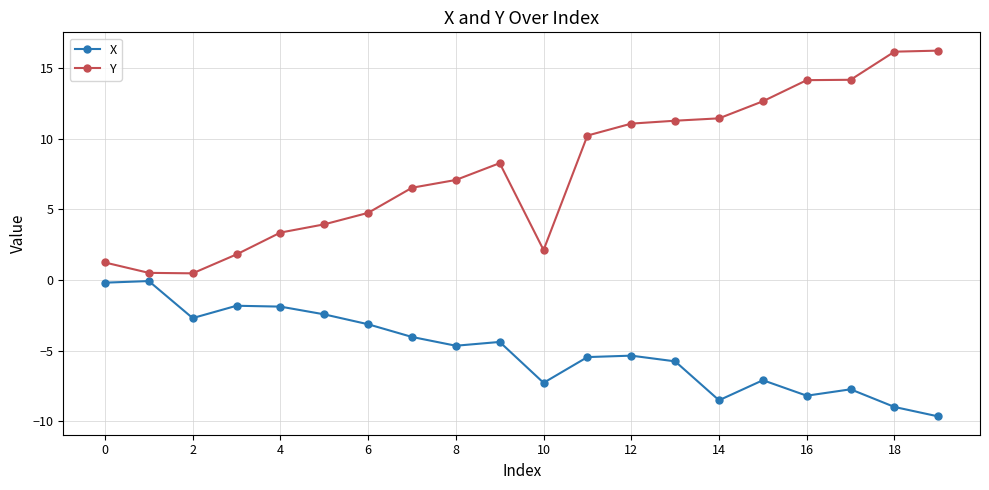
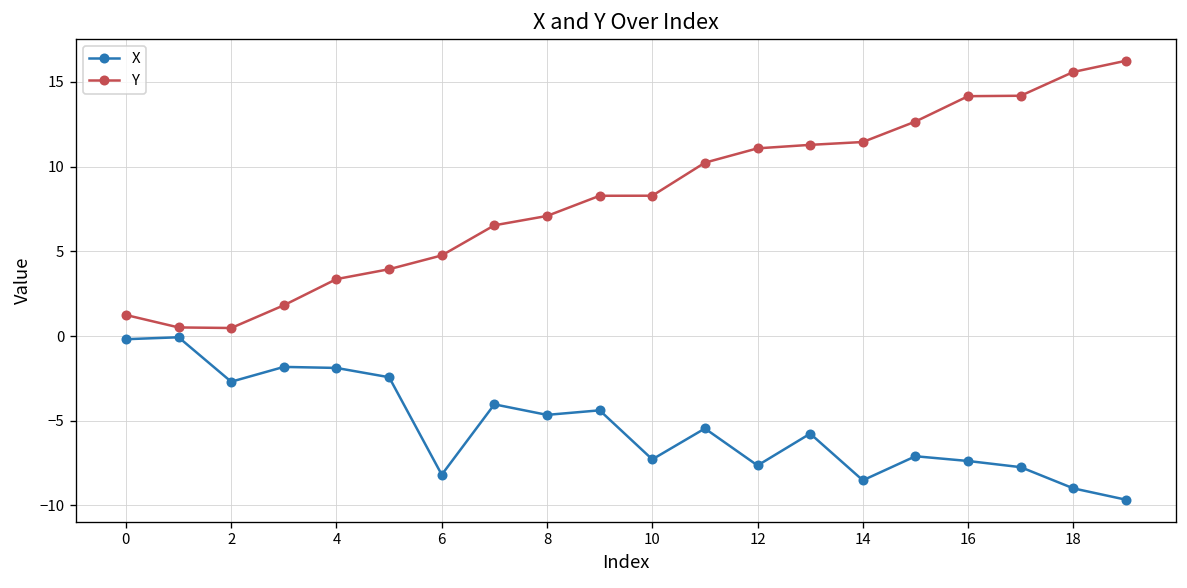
X, 6: -3.1 -> -8.2
Y, 10: 2.1 -> 8.3
X, 12: -5.4 -> -7.6
X, 16: -8.2 -> -7.4
Y, 18: 16.2 -> 15.6
